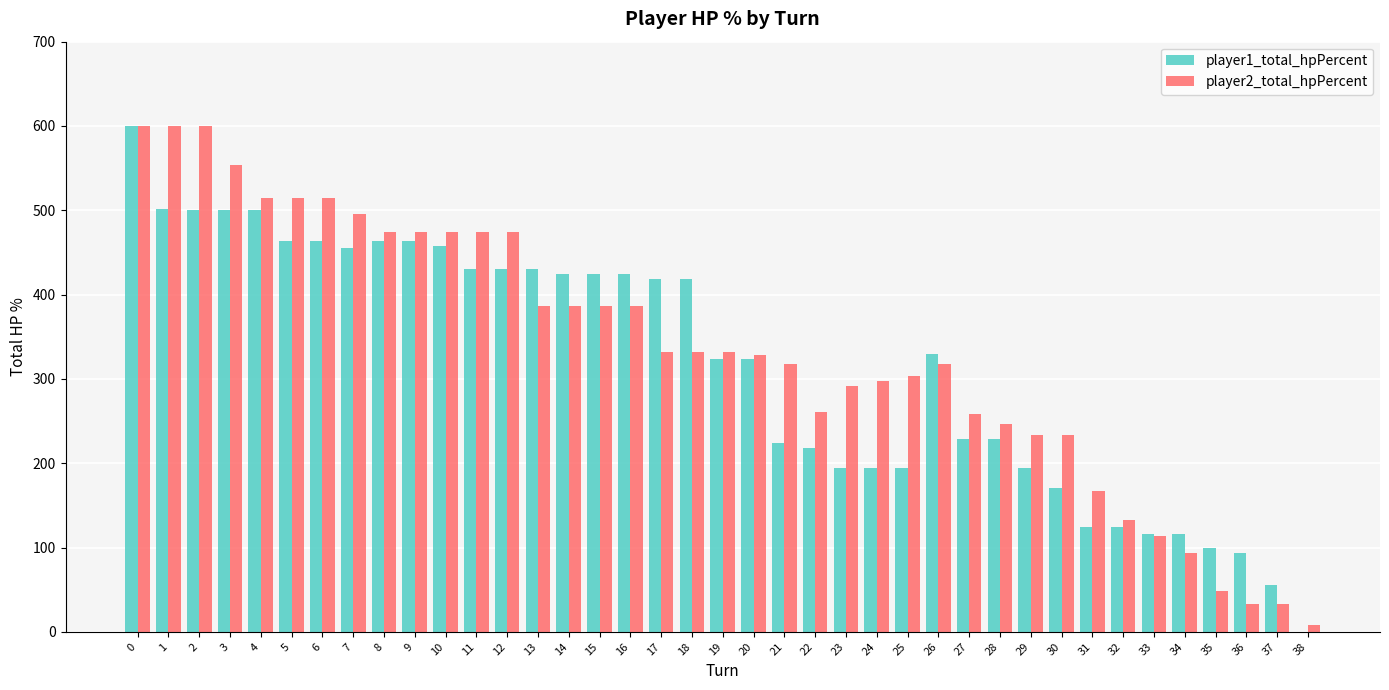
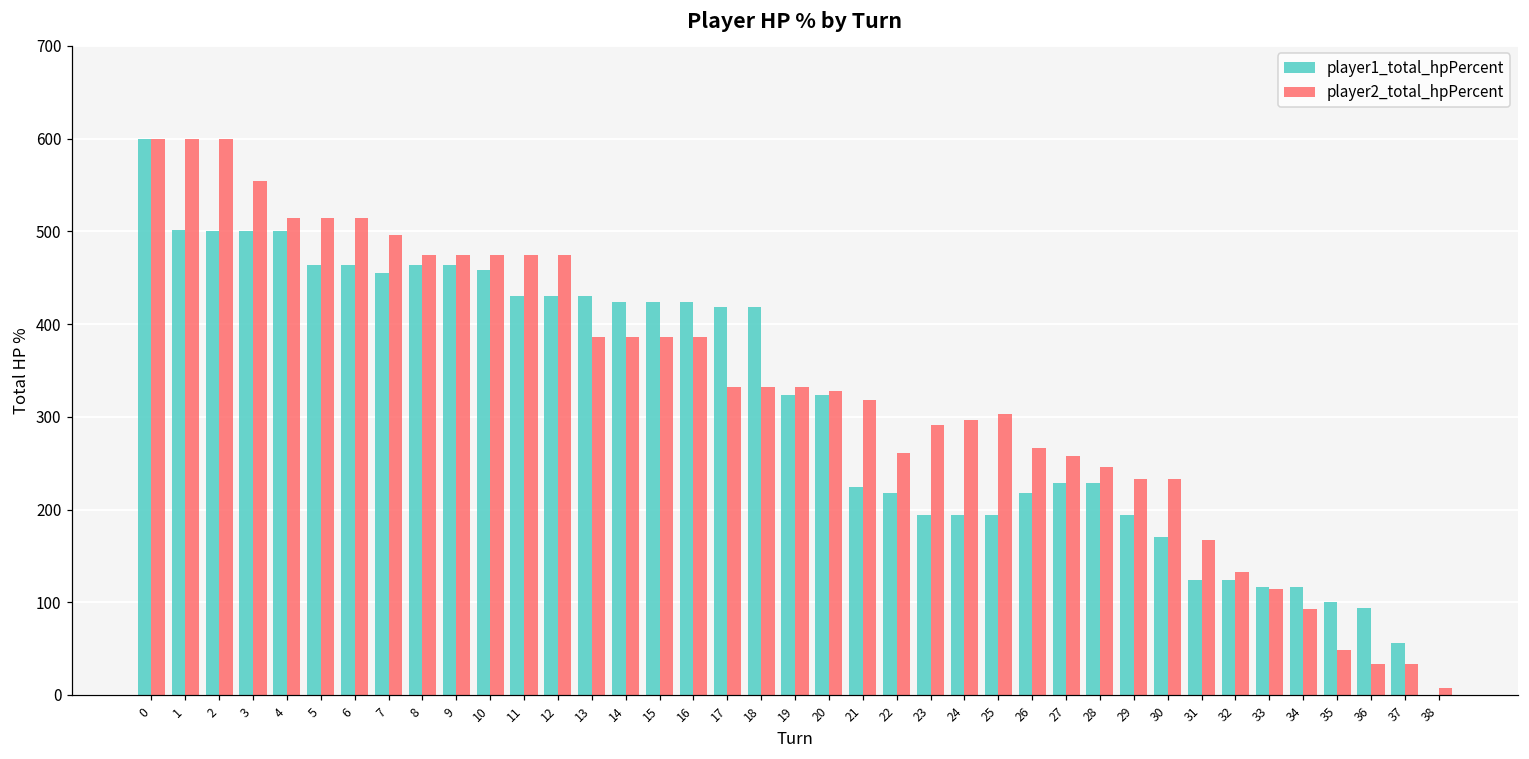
player1_total_hpPercent, 26: 330 -> 220
player2_total_hpPercent, 26: 320 -> 270
